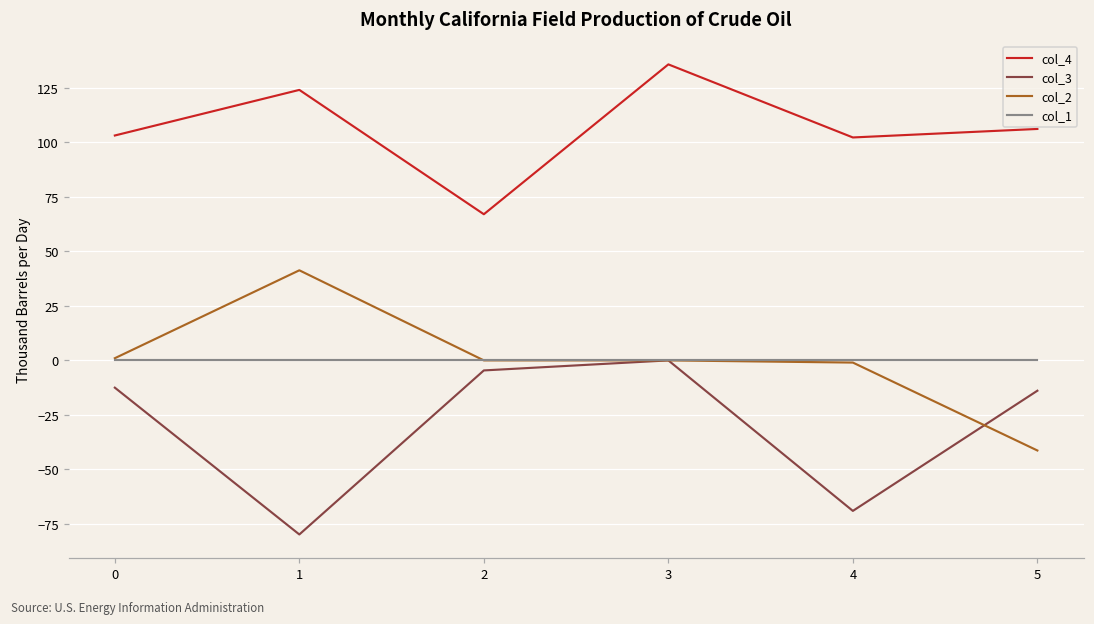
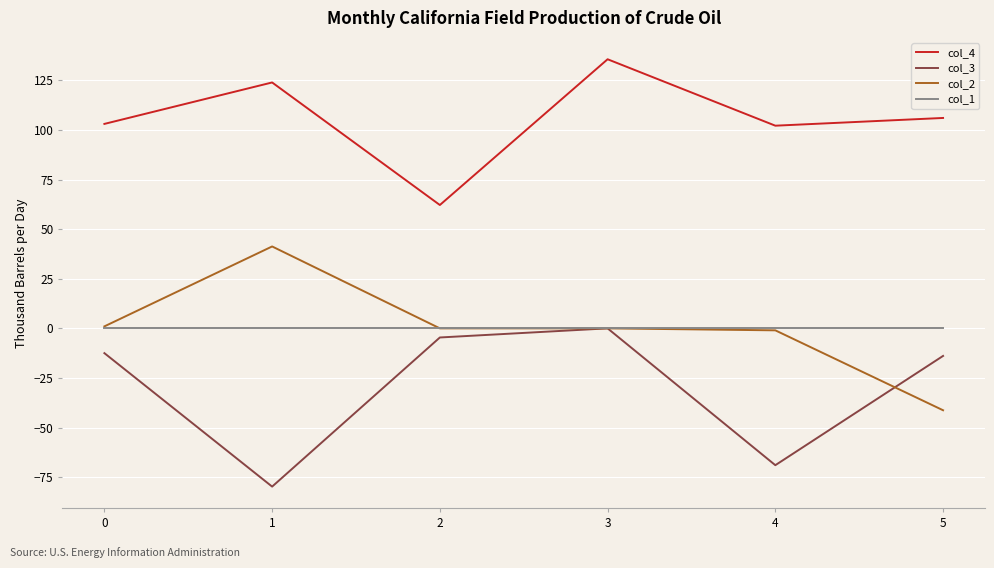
col_4, 2: 67 -> 62
